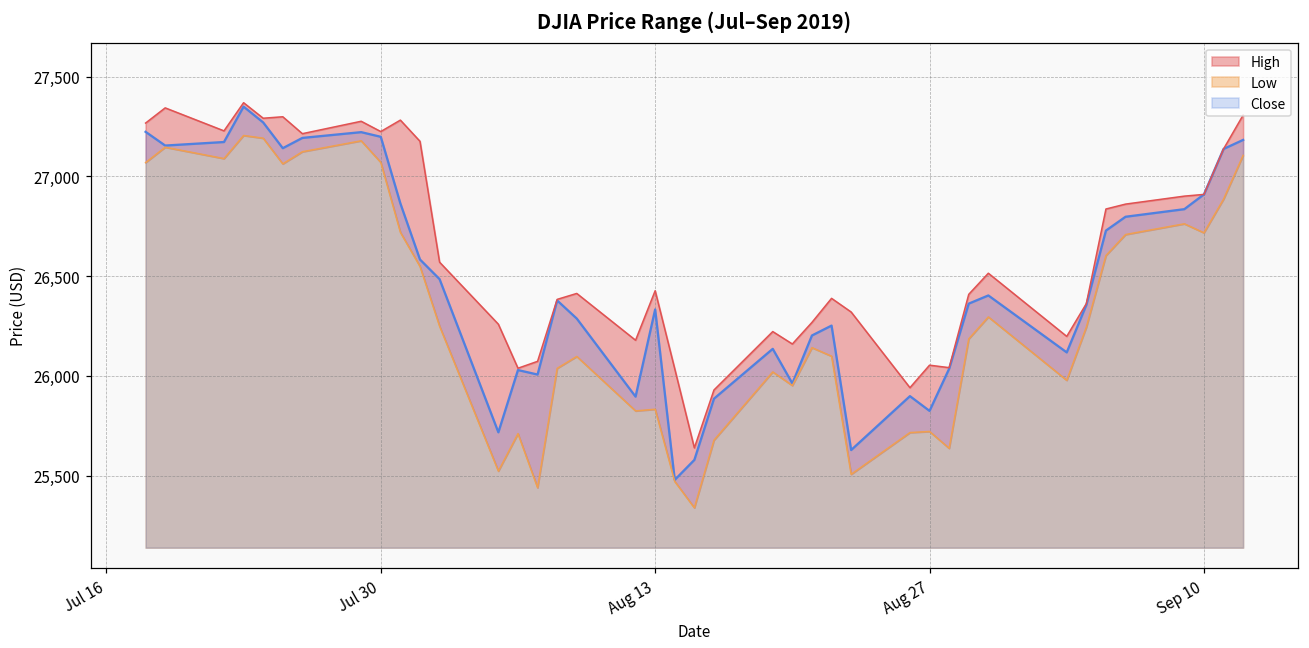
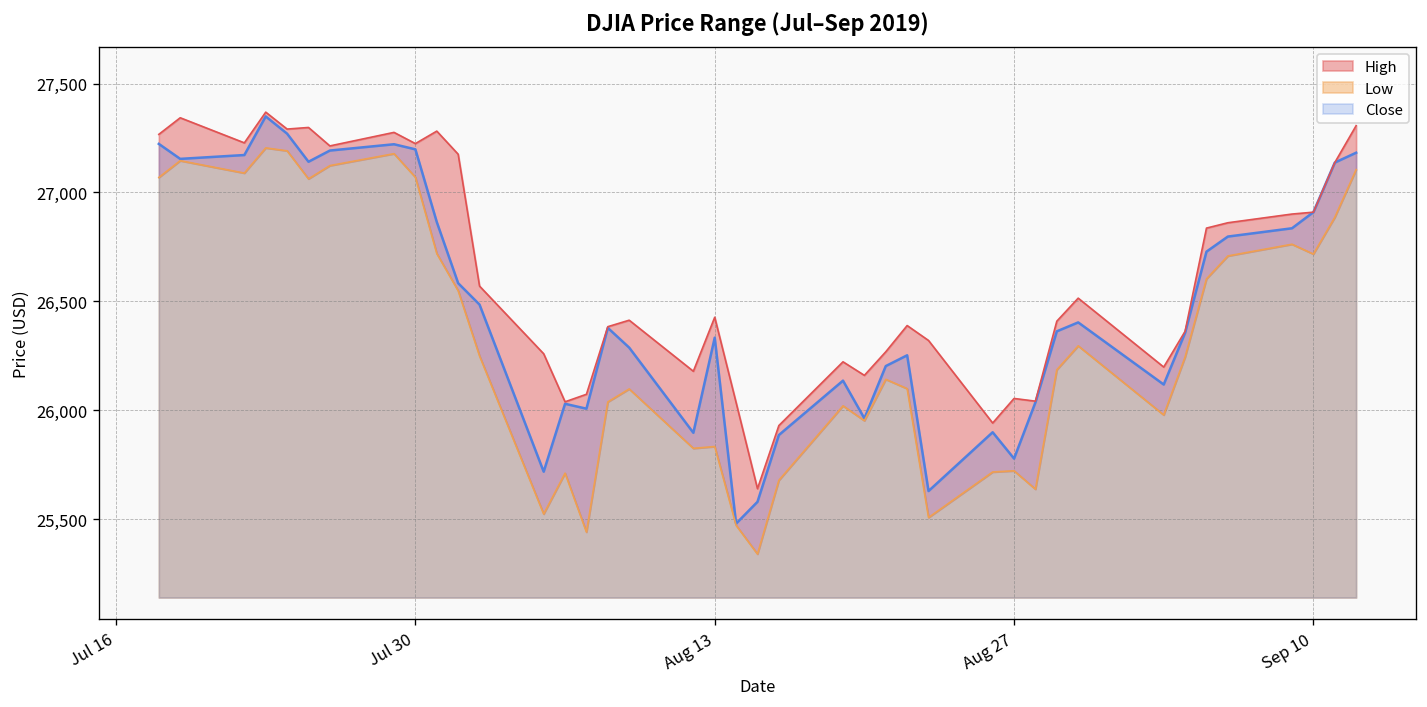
Close, Aug 27: 25,820 -> 25,780
